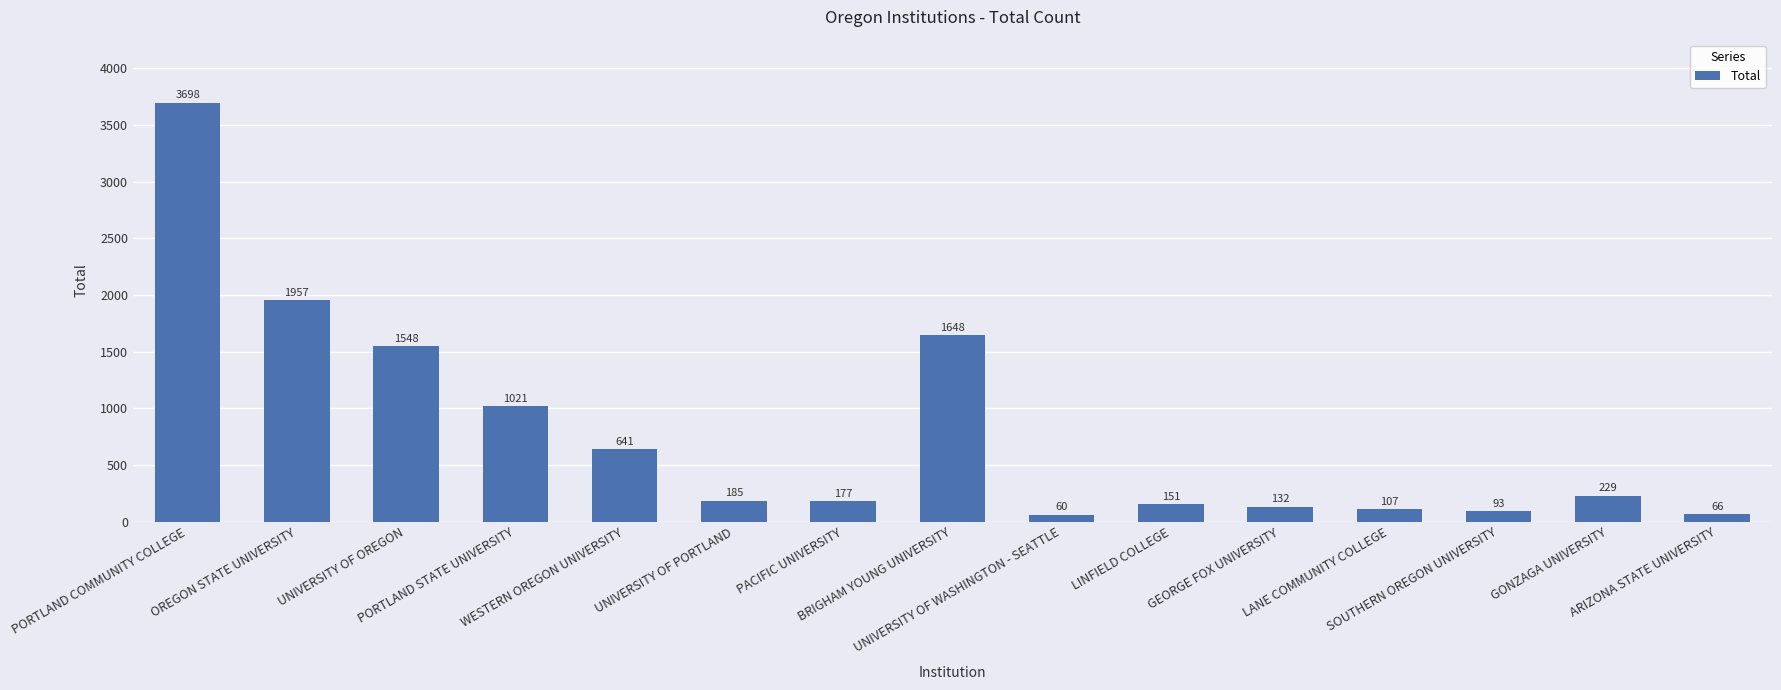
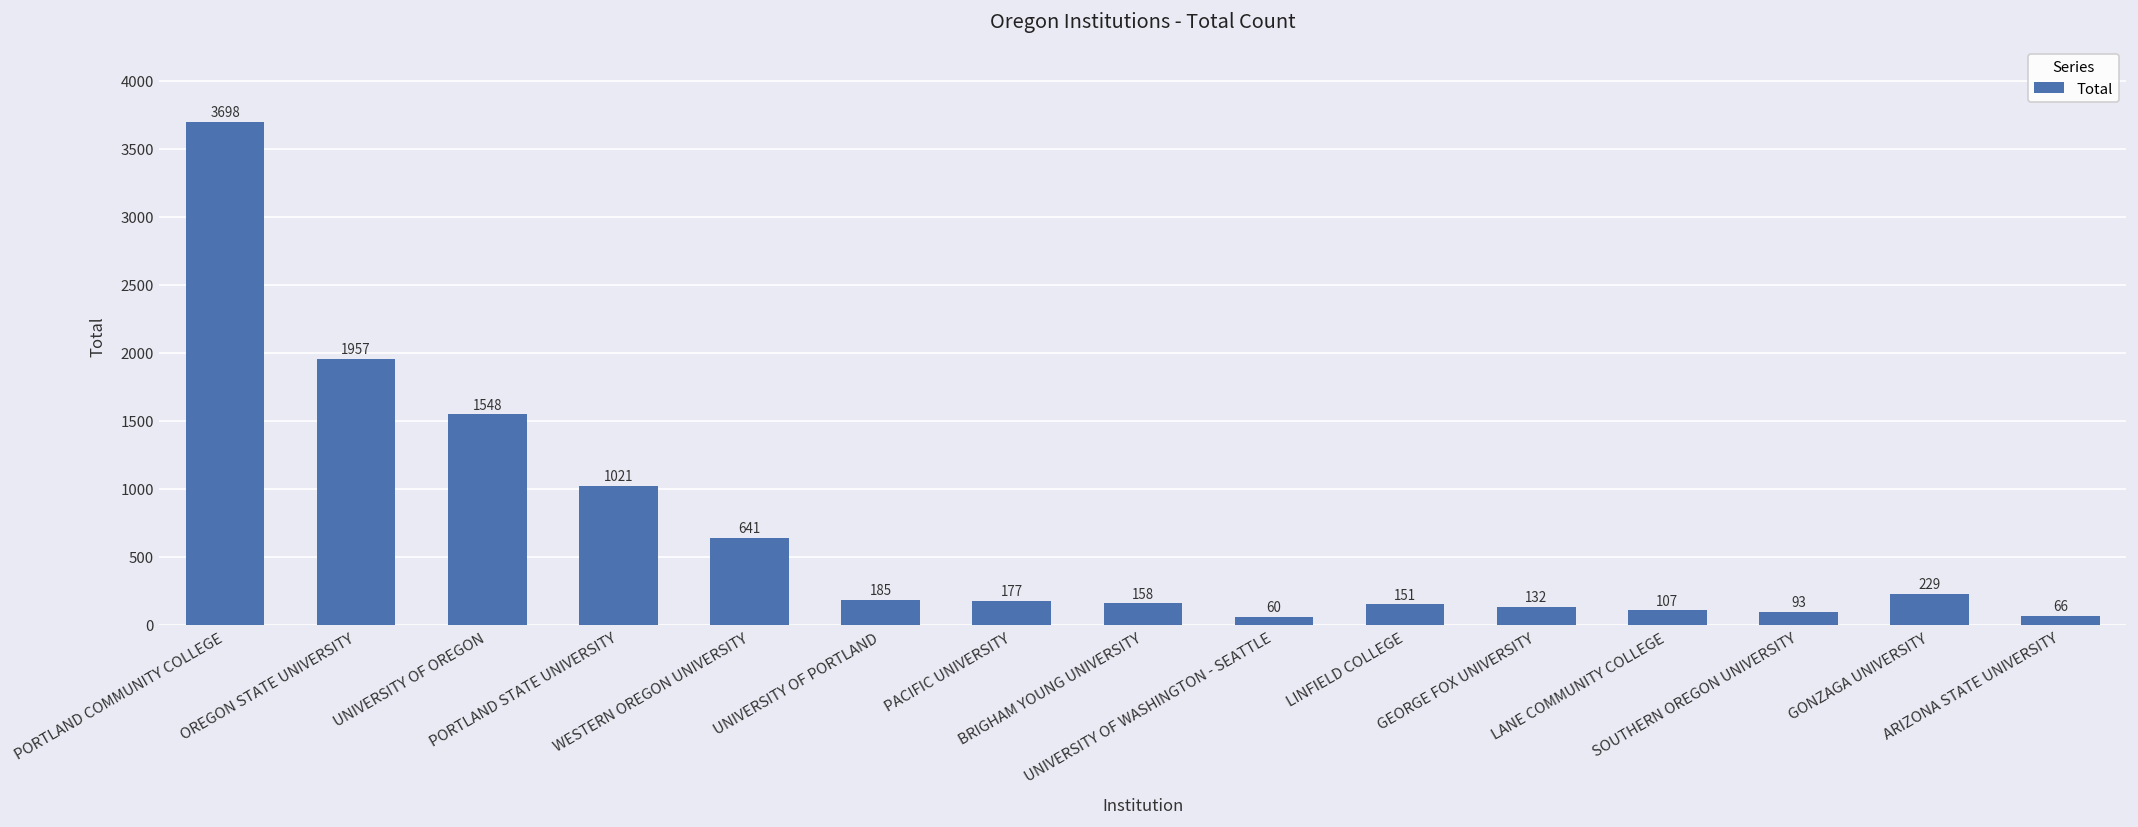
BRIGHAM YOUNG UNIVERSITY: 1648 -> 158
